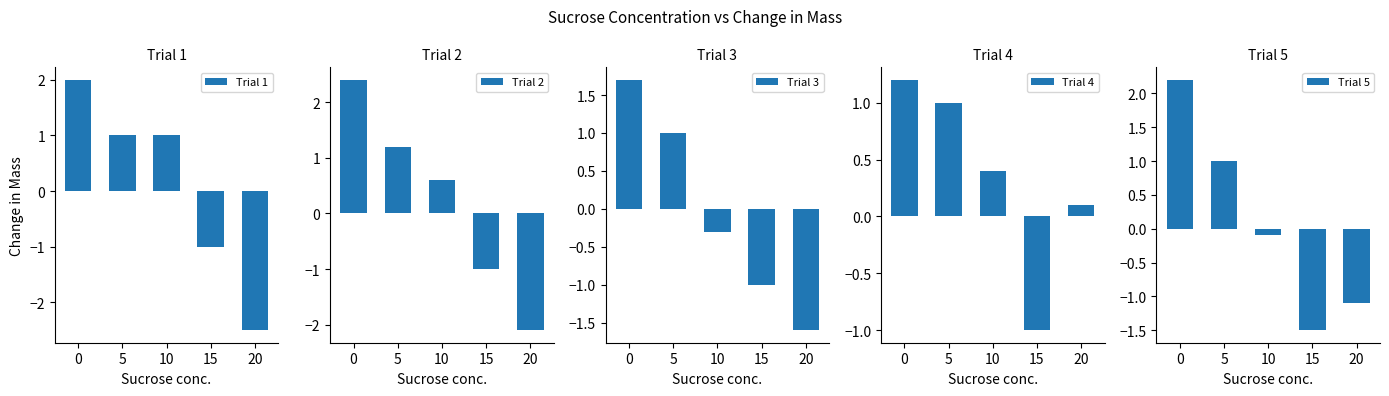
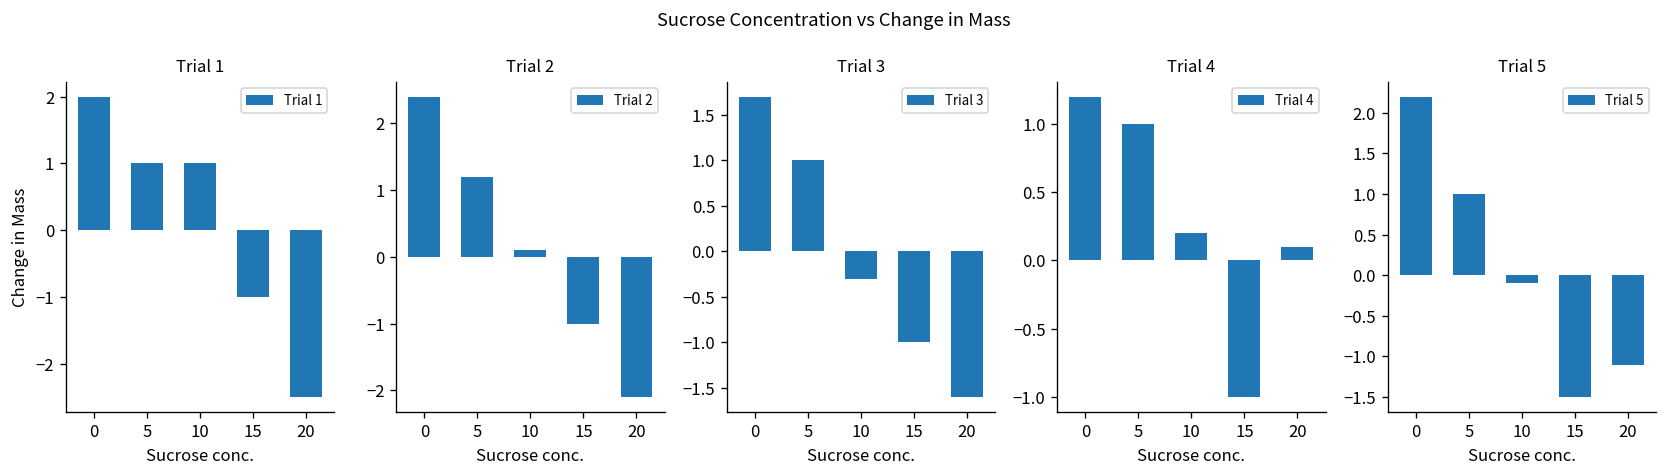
Trial 2, 10: 0.6 -> 0.1
Trial 4, 10: 0.4 -> 0.2
